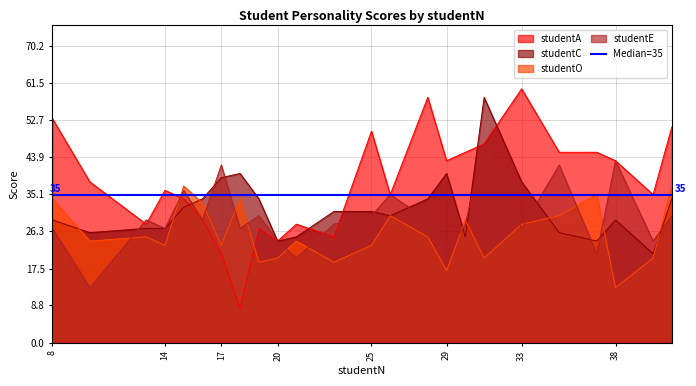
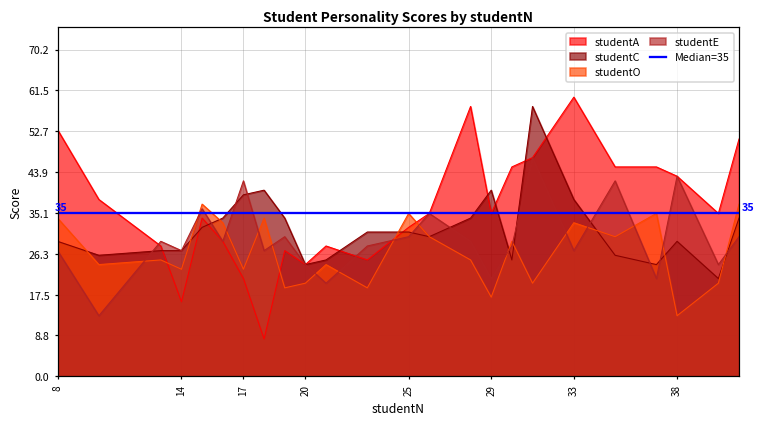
studentA, 14: 36 -> 16
studentA, 25: 50 -> 32
studentO, 25: 23 -> 35
studentA, 29: 43 -> 35
studentO, 33: 28 -> 33
